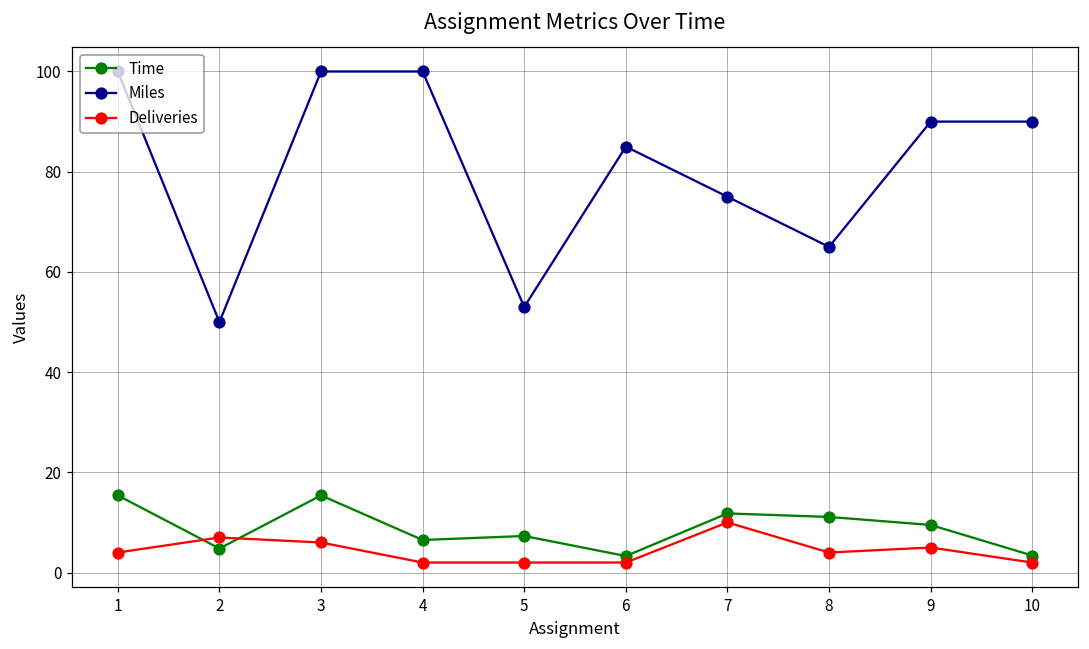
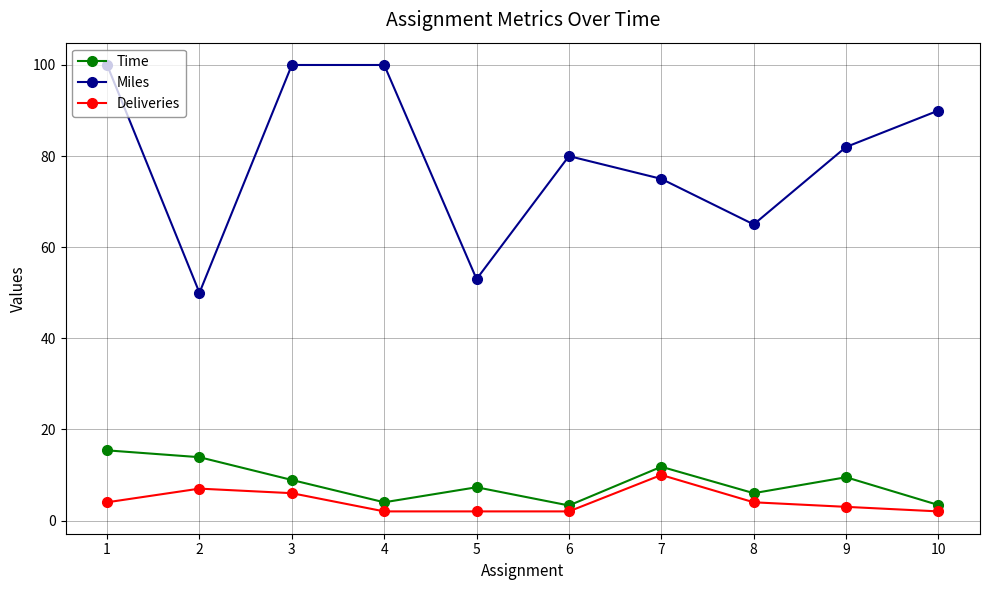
Time, 2: 5 -> 14
Time, 3: 15 -> 9
Time, 4: 7 -> 4
Miles, 6: 85 -> 80
Time, 8: 11 -> 6
Miles, 9: 90 -> 82
Deliveries, 9: 5 -> 3
